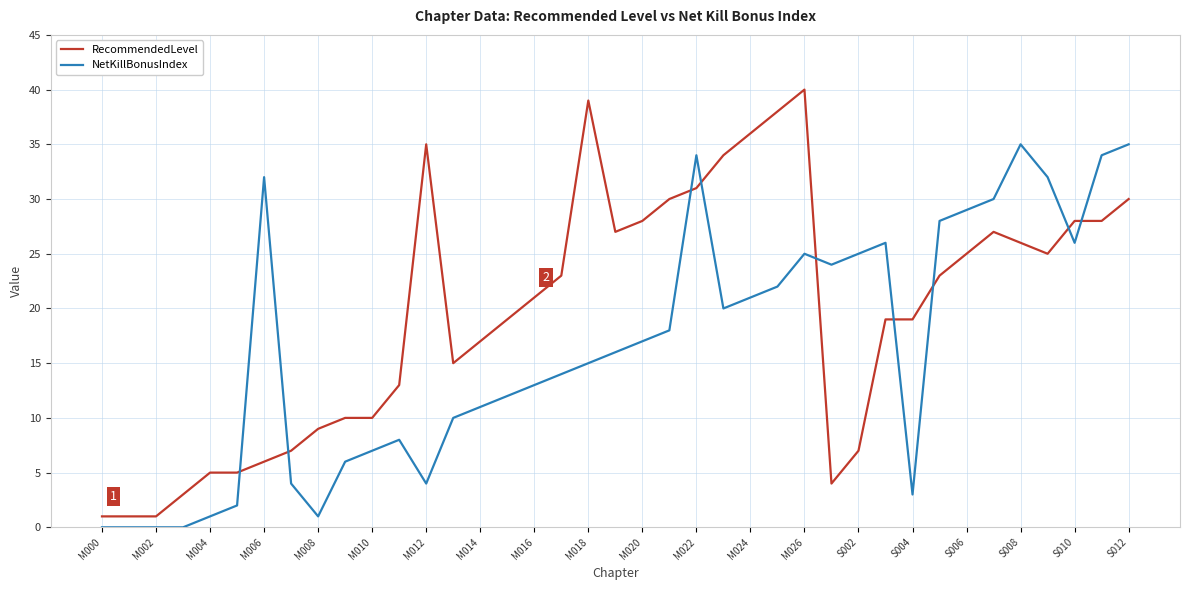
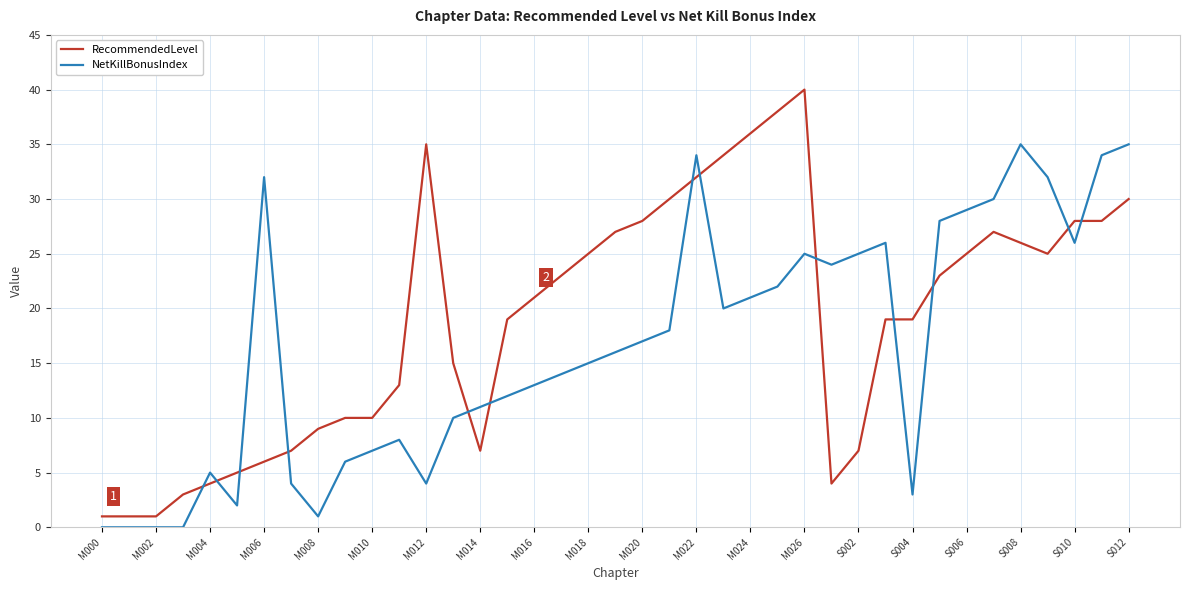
RecommendedLevel, M004: 5 -> 4
NetKillBonusIndex, M004: 1 -> 5
RecommendedLevel, M014: 17 -> 7
RecommendedLevel, M018: 39 -> 25
RecommendedLevel, M022: 31 -> 32
